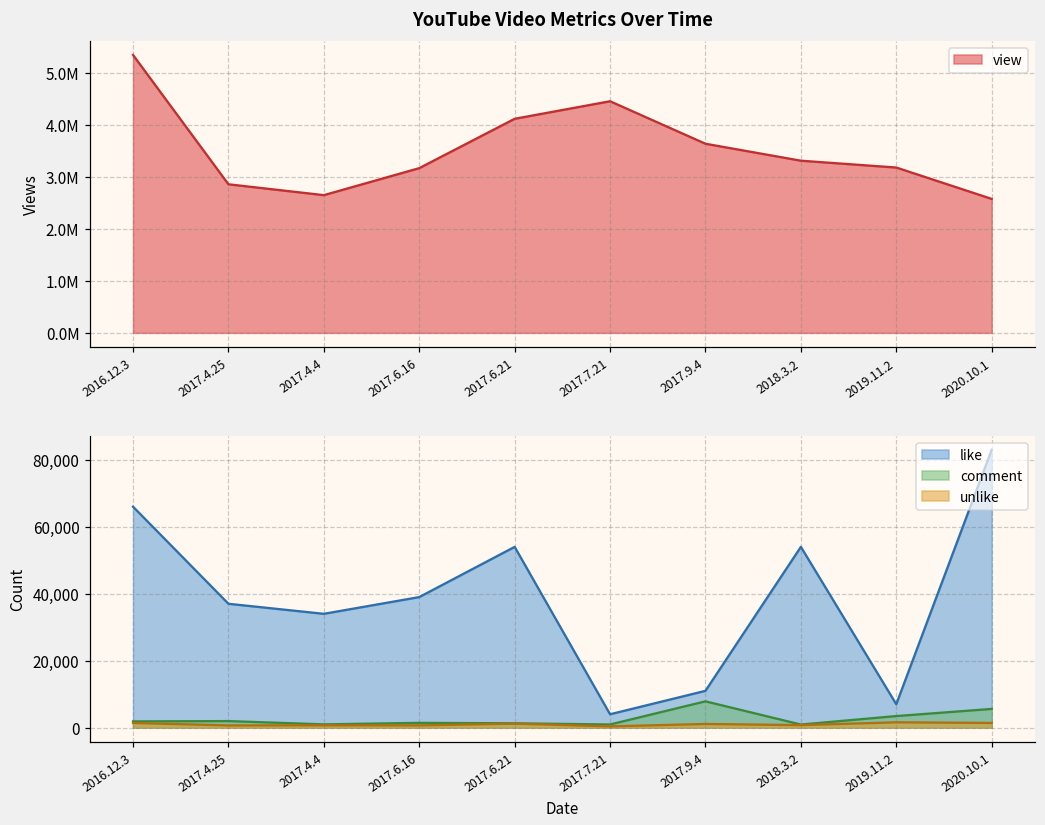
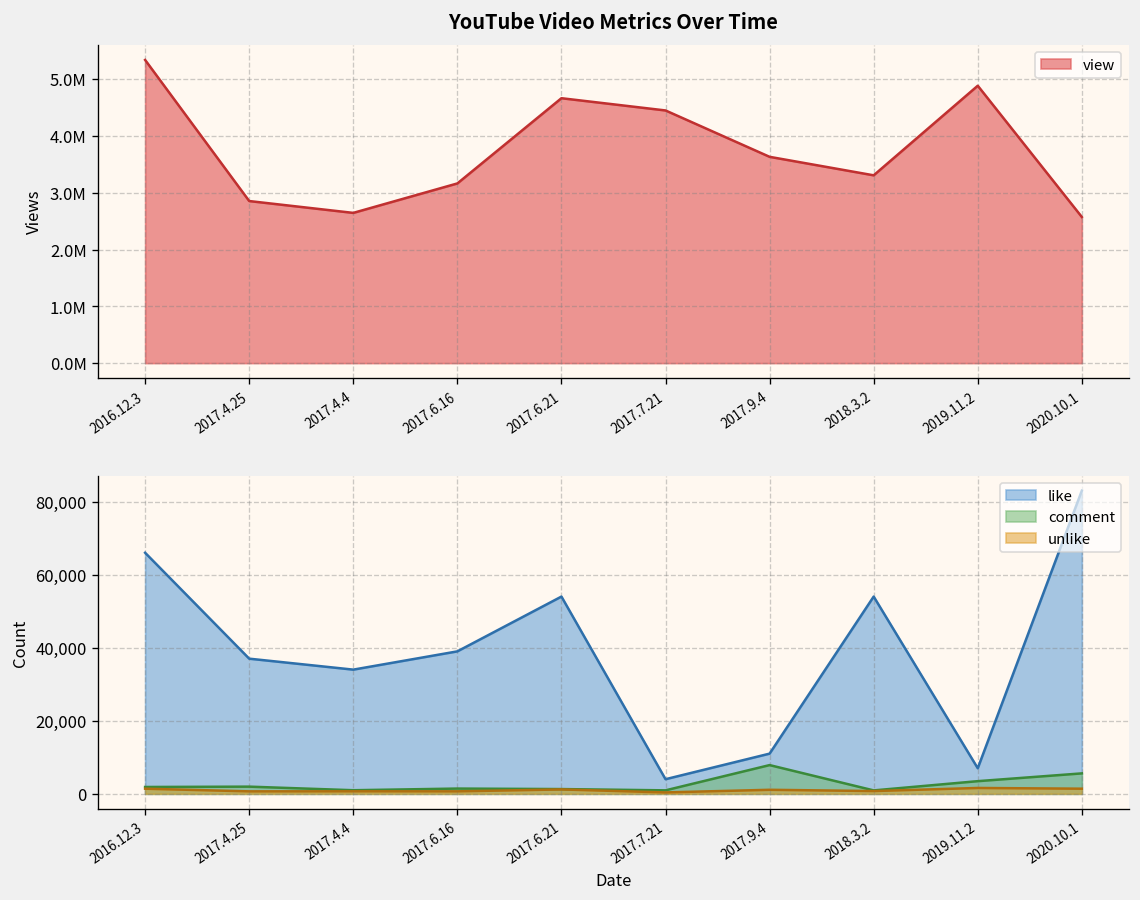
YouTube Video Metrics Over Time, 2017.6.21: 4100000 -> 4700000
YouTube Video Metrics Over Time, 2019.11.2: 3200000 -> 4900000
